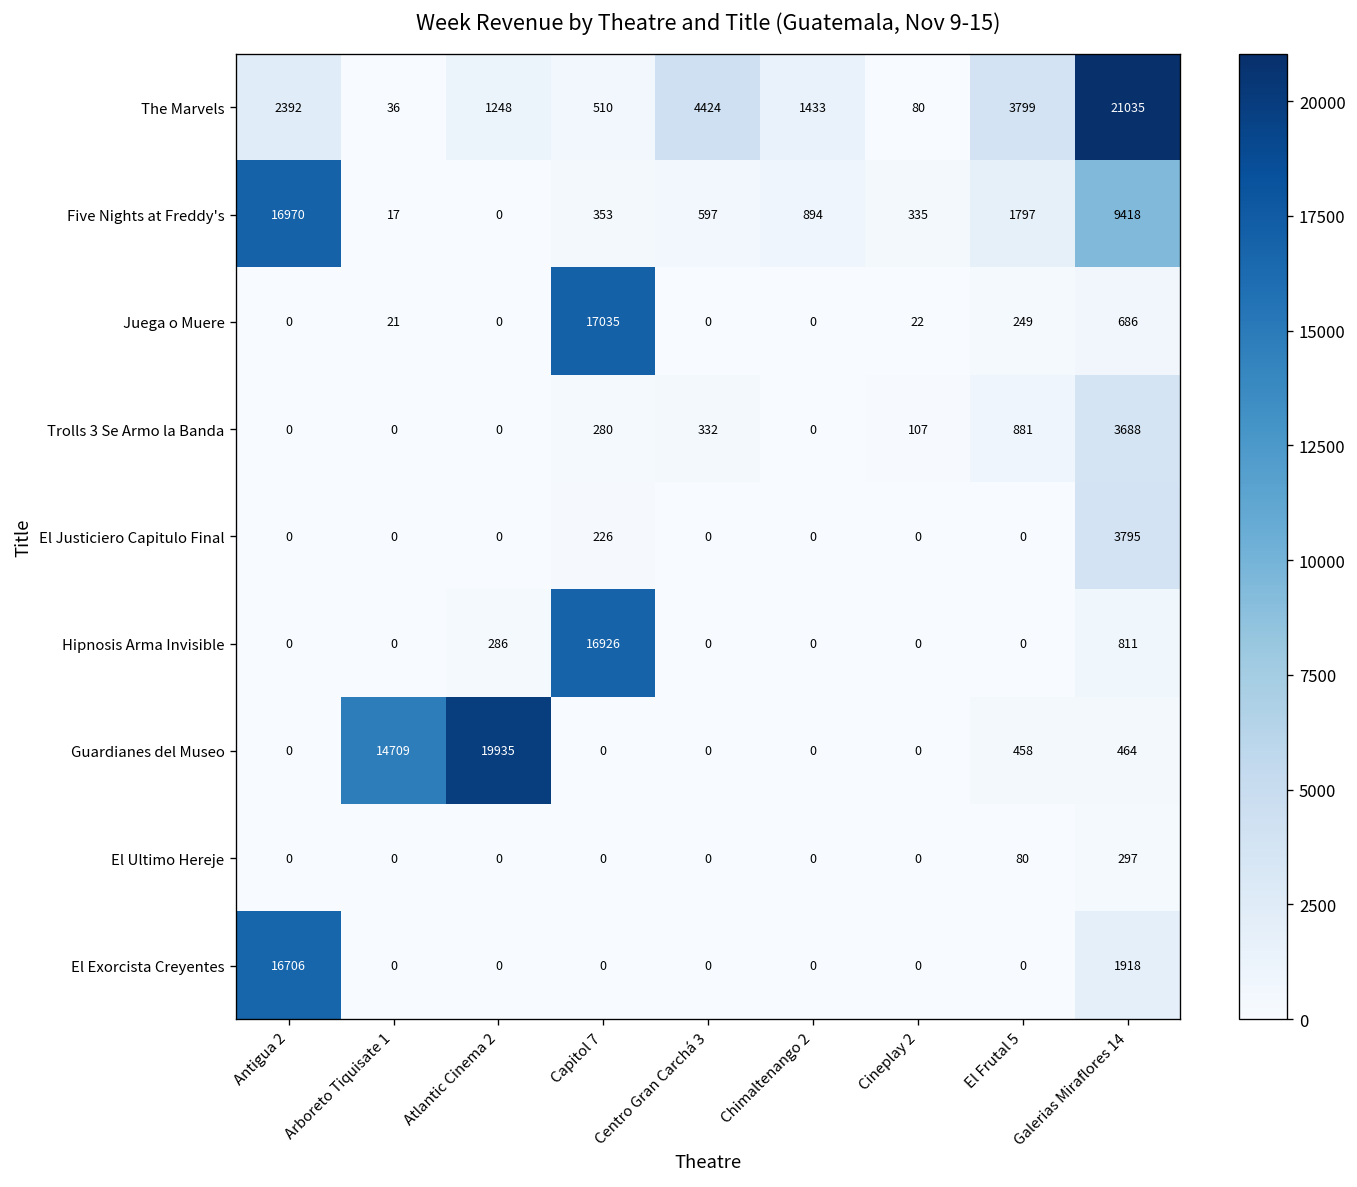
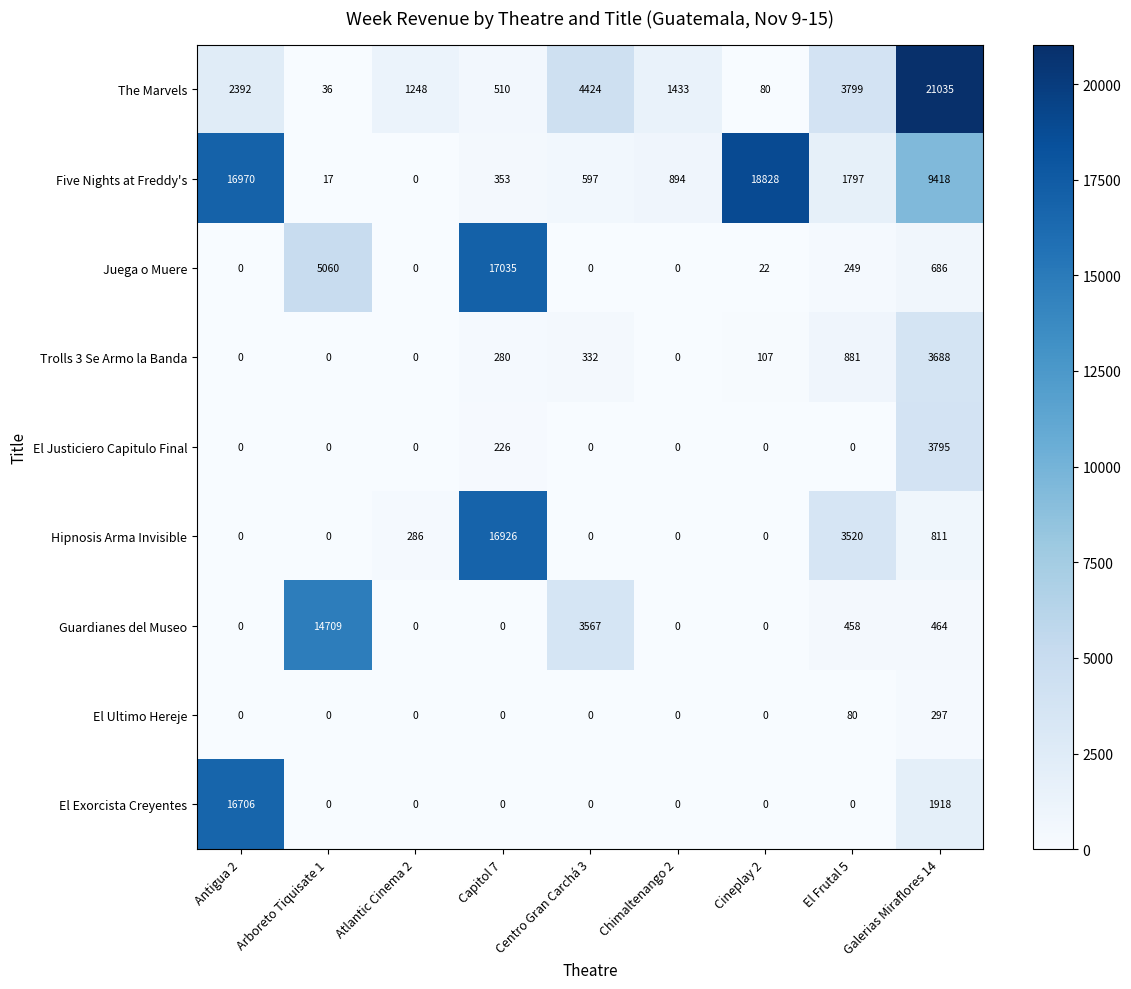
Five Nights at Freddy's, Cineplay 2: 335 -> 18828
Juega o Muere, Arboreto Tiquisate 1: 21 -> 5060
Hipnosis Arma Invisible, El Frutal 5: 0 -> 3520
Guardianes del Museo, Atlantic Cinema 2: 19935 -> 0
Guardianes del Museo, Centro Gran Carchá 3: 0 -> 3567
